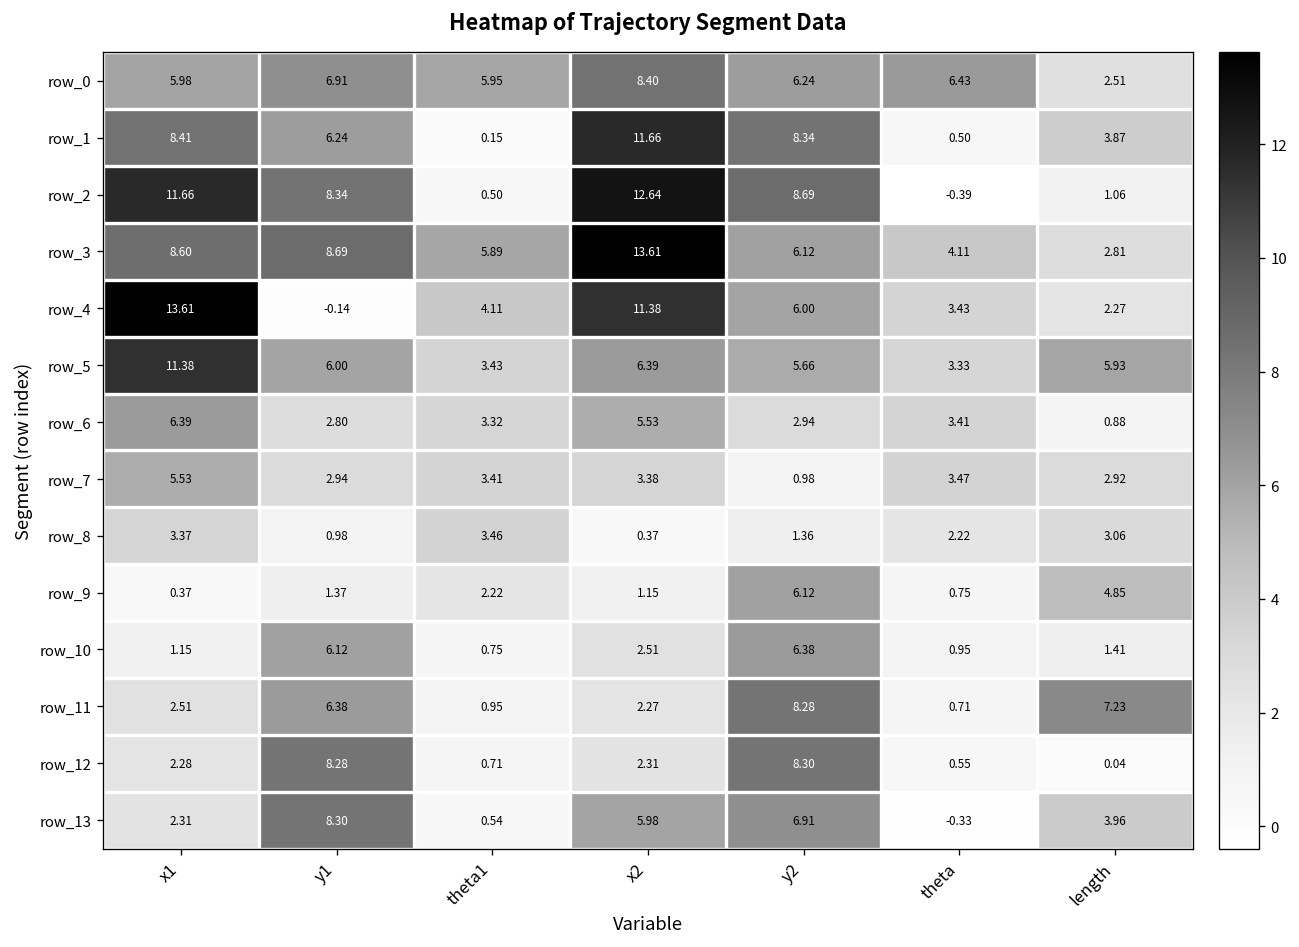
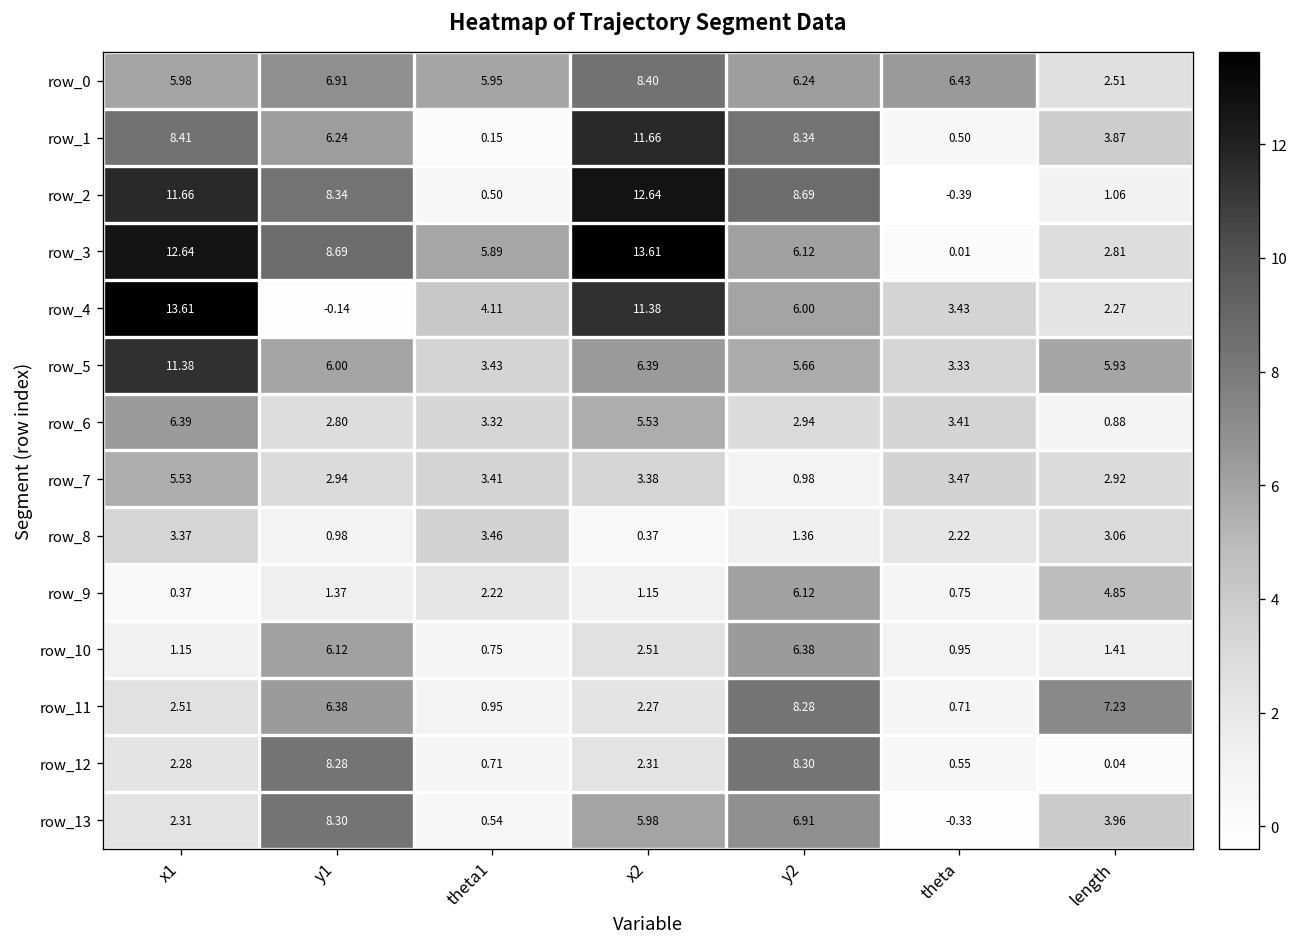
row_3, x1: 8.60 -> 12.64
row_3, theta: 4.11 -> 0.01
